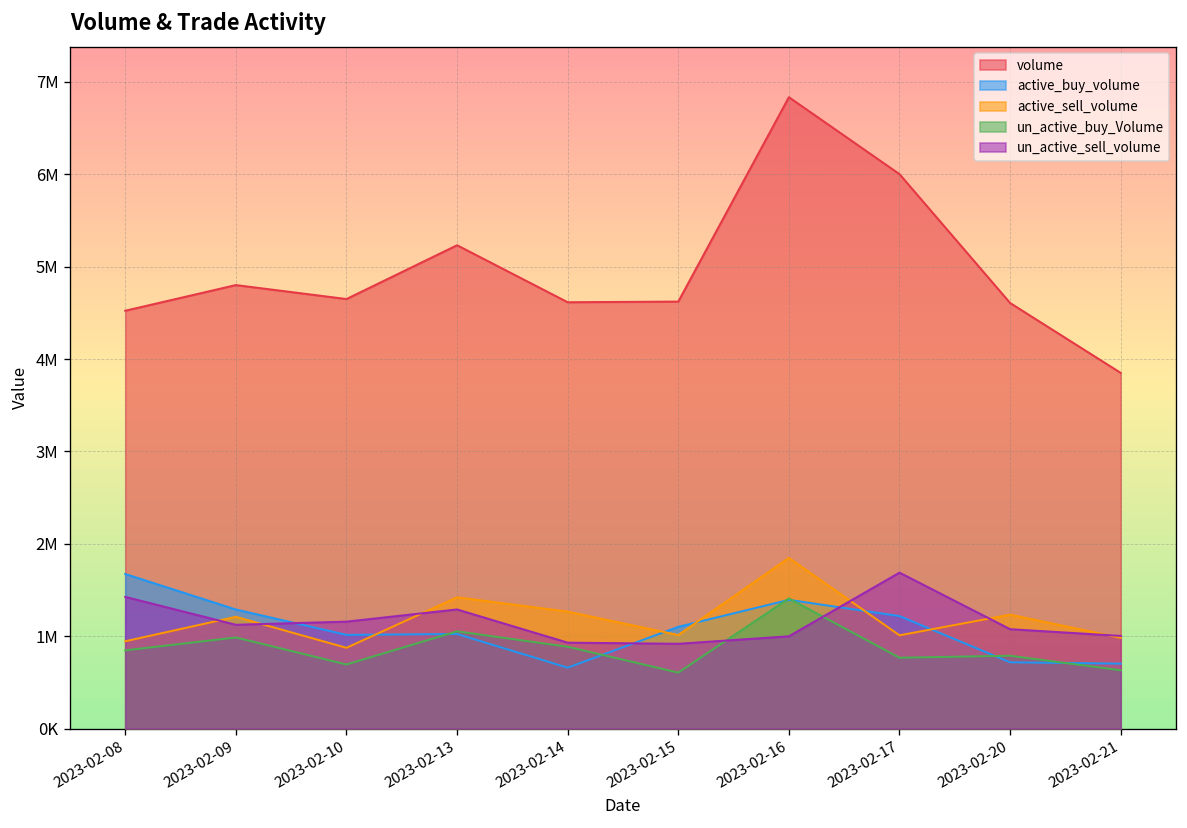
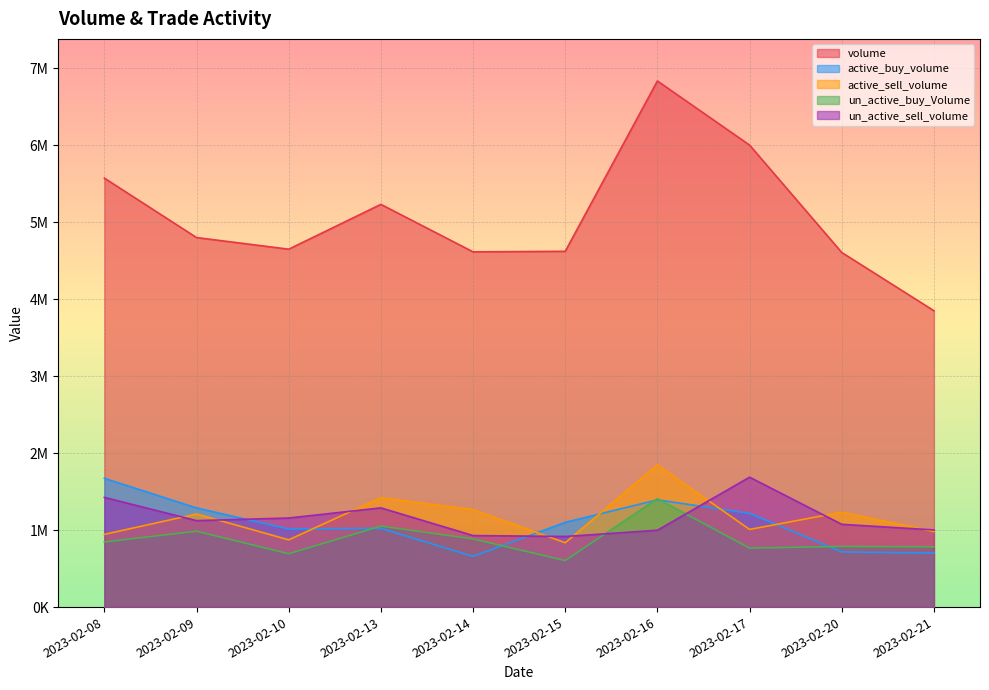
volume, 2023-02-08: 4500000 -> 5600000
active_sell_volume, 2023-02-15: 1000000 -> 800000
un_active_buy_Volume, 2023-02-21: 600000 -> 800000
